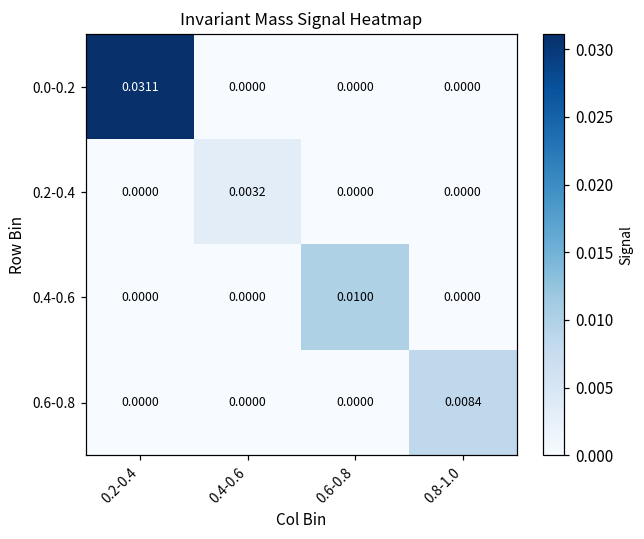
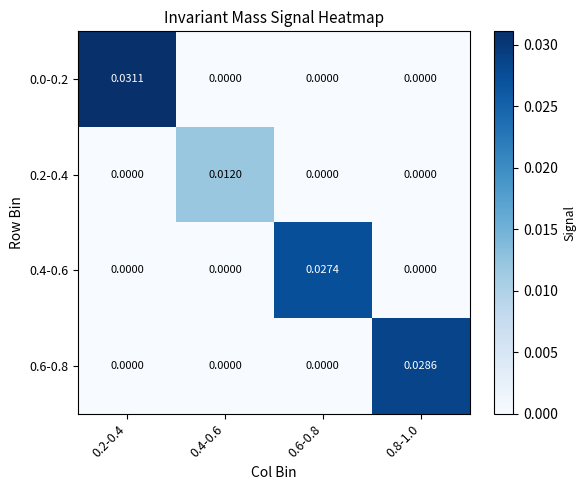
0.2-0.4, 0.4-0.6: 0.0032 -> 0.0120
0.4-0.6, 0.6-0.8: 0.0100 -> 0.0274
0.6-0.8, 0.8-1.0: 0.0084 -> 0.0286
